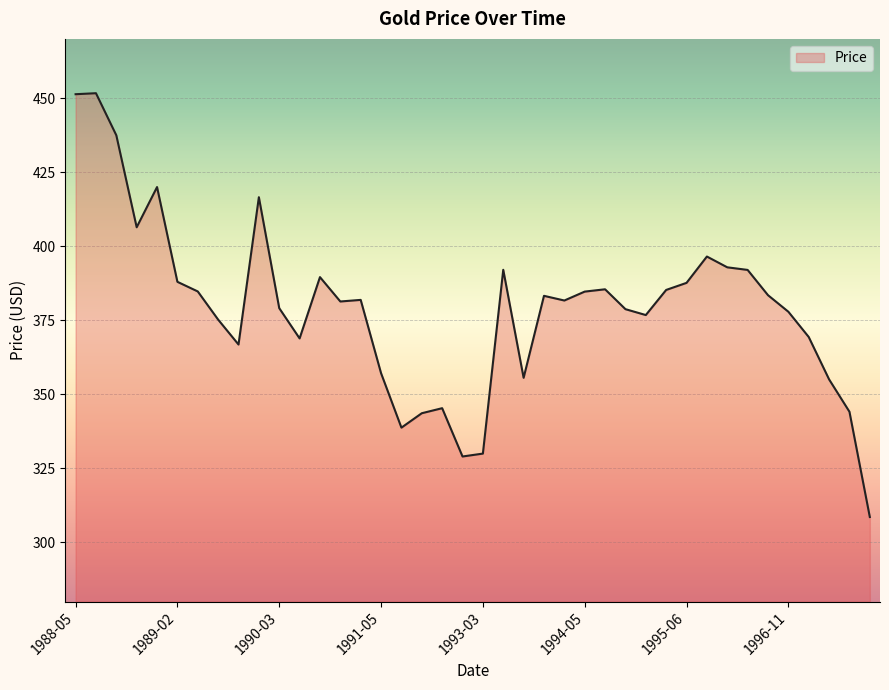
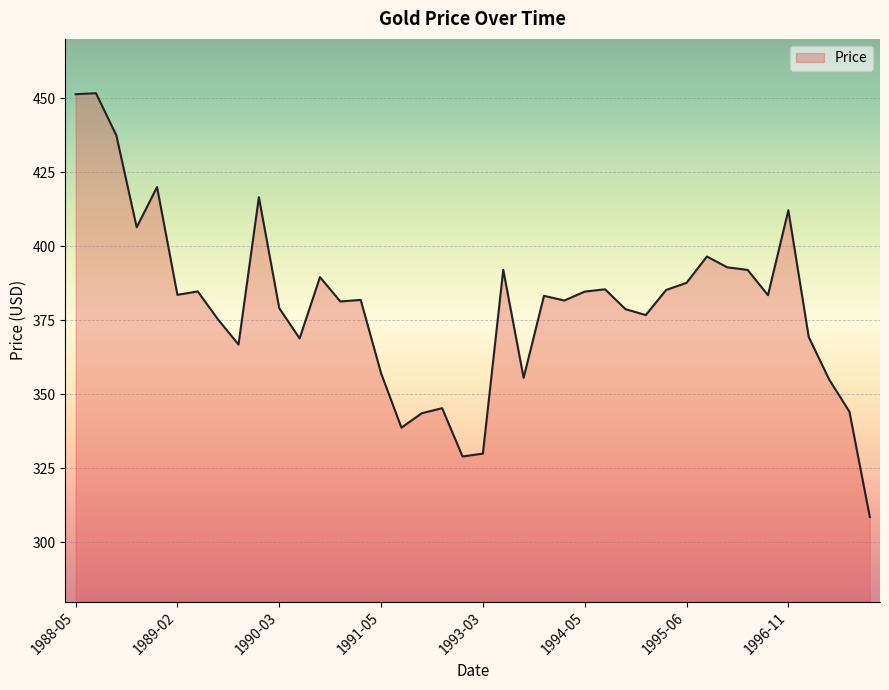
1989-02: 388 -> 384
1996-11: 378 -> 412
